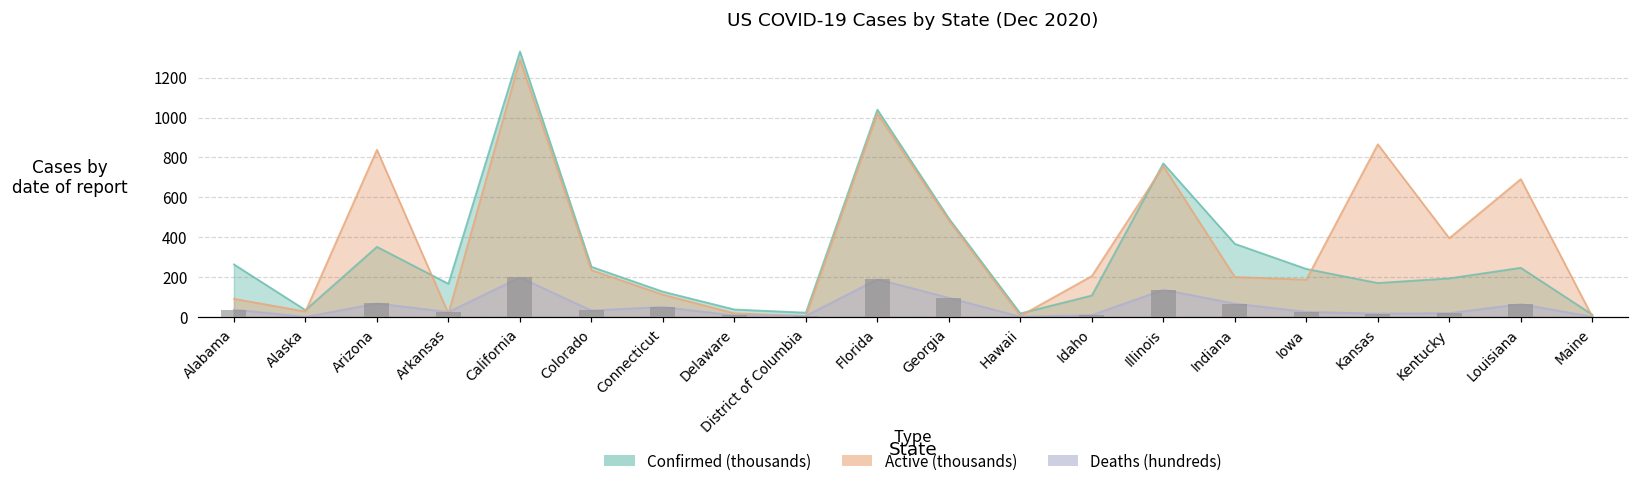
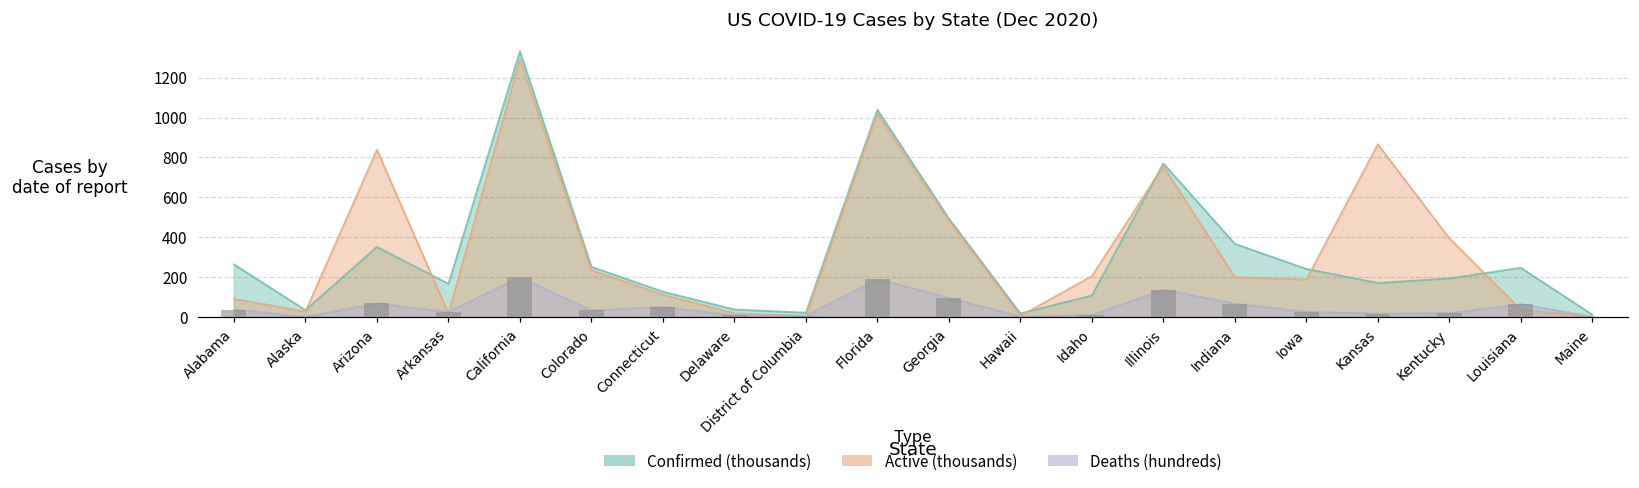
Active (thousands), Louisiana: 690 -> 40
